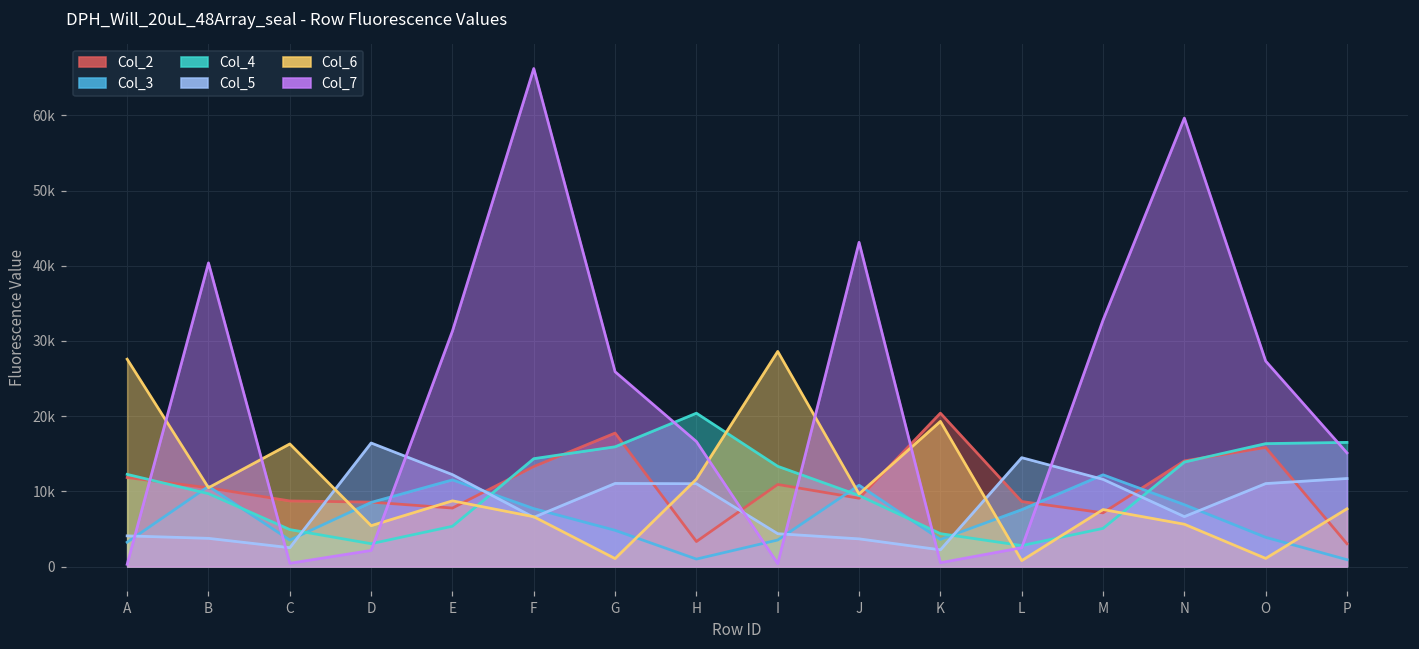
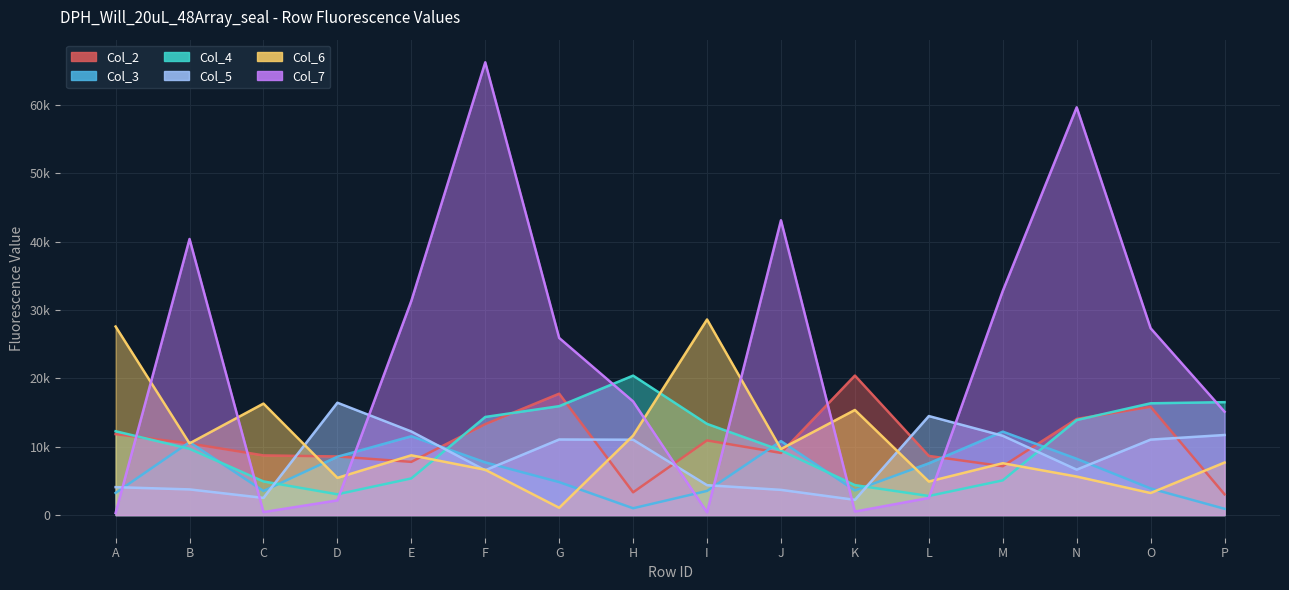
Col_6, K: 19000 -> 15000
Col_6, L: 1000 -> 5000
Col_6, O: 1000 -> 3000
